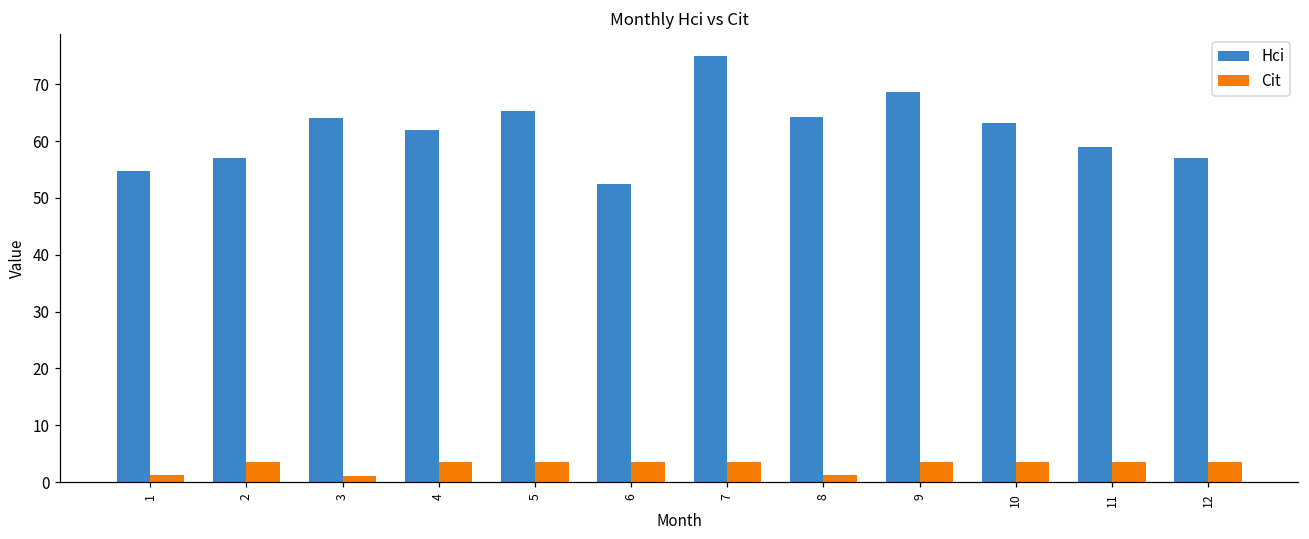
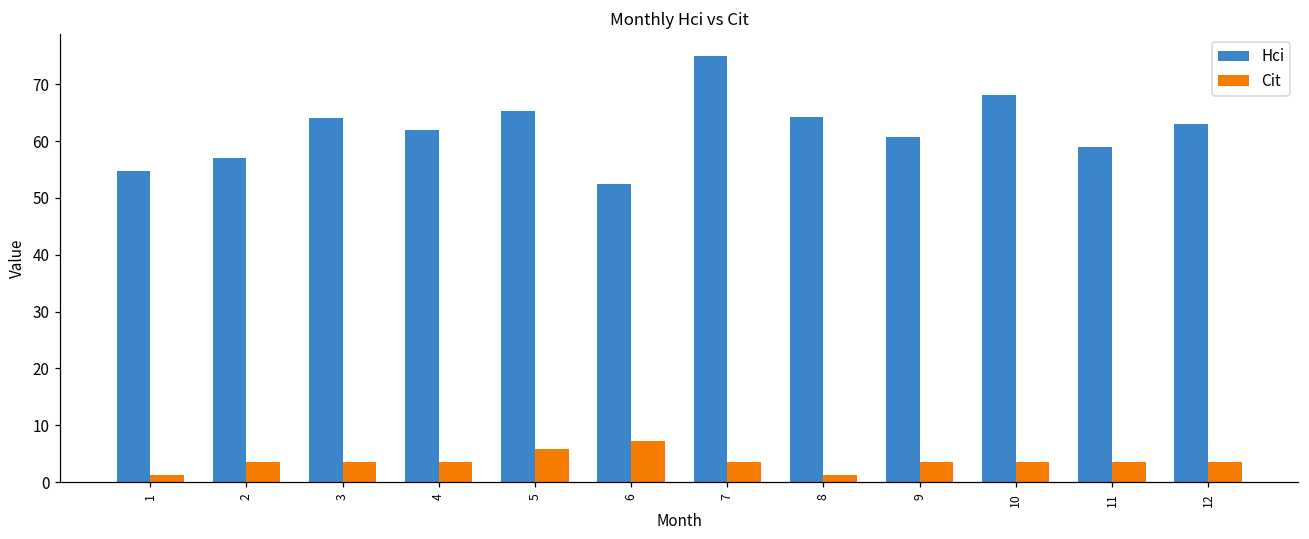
Cit, 3: 1 -> 4
Cit, 5: 4 -> 6
Cit, 6: 4 -> 7
Hci, 9: 69 -> 61
Hci, 10: 63 -> 68
Hci, 12: 57 -> 63
